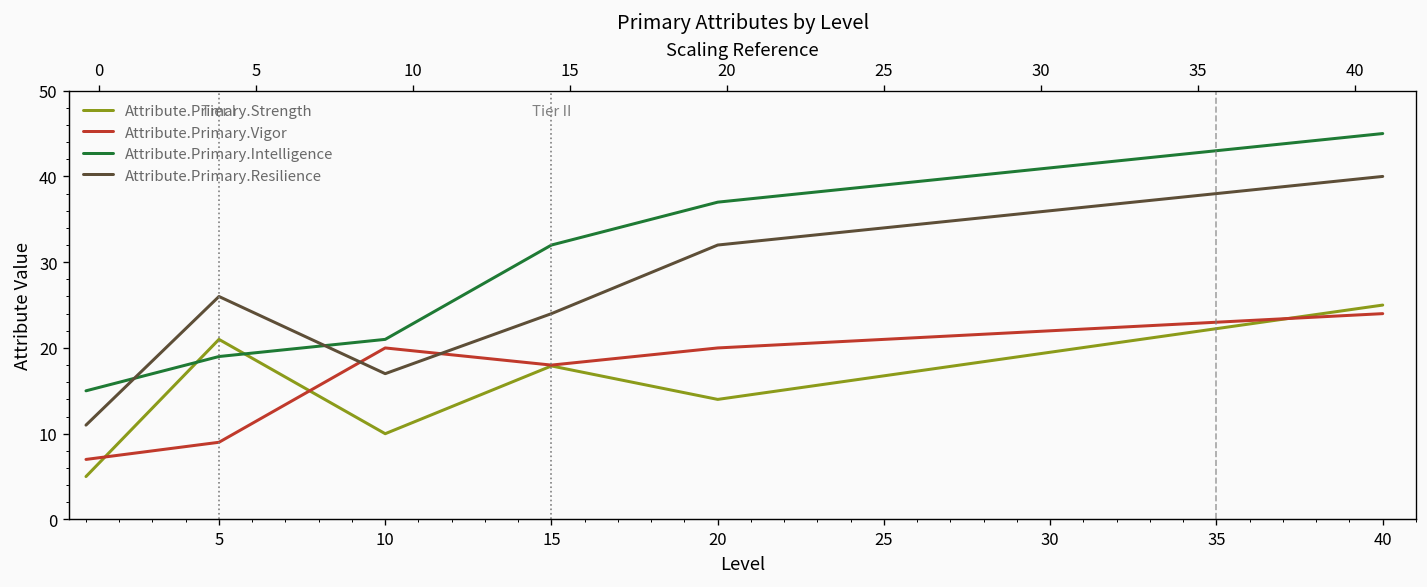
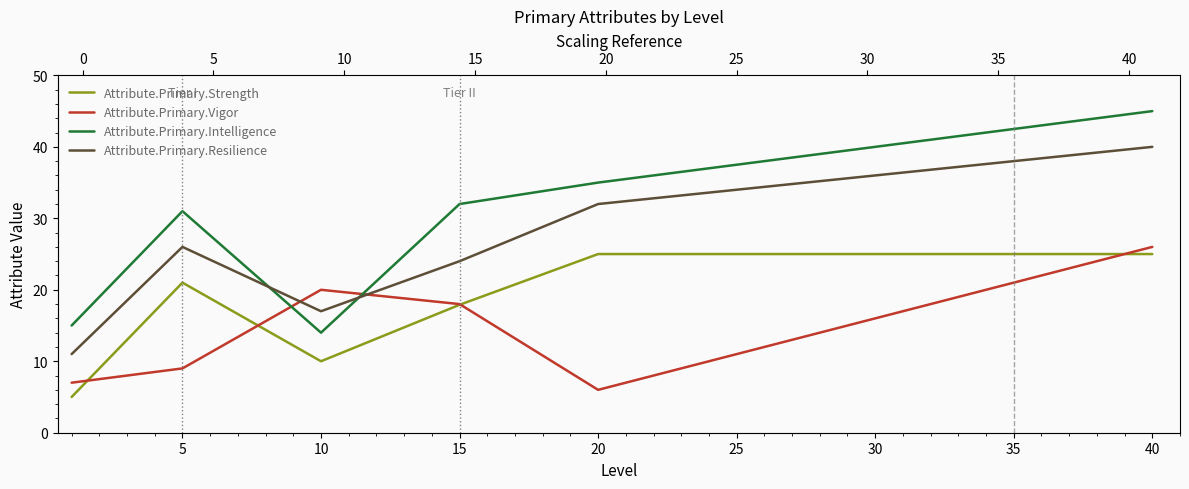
Attribute.Primary.Intelligence, 5: 19 -> 31
Attribute.Primary.Intelligence, 10: 21 -> 14
Attribute.Primary.Strength, 20: 14 -> 25
Attribute.Primary.Vigor, 20: 20 -> 6
Attribute.Primary.Intelligence, 20: 37 -> 35
Attribute.Primary.Vigor, 40: 24 -> 26
